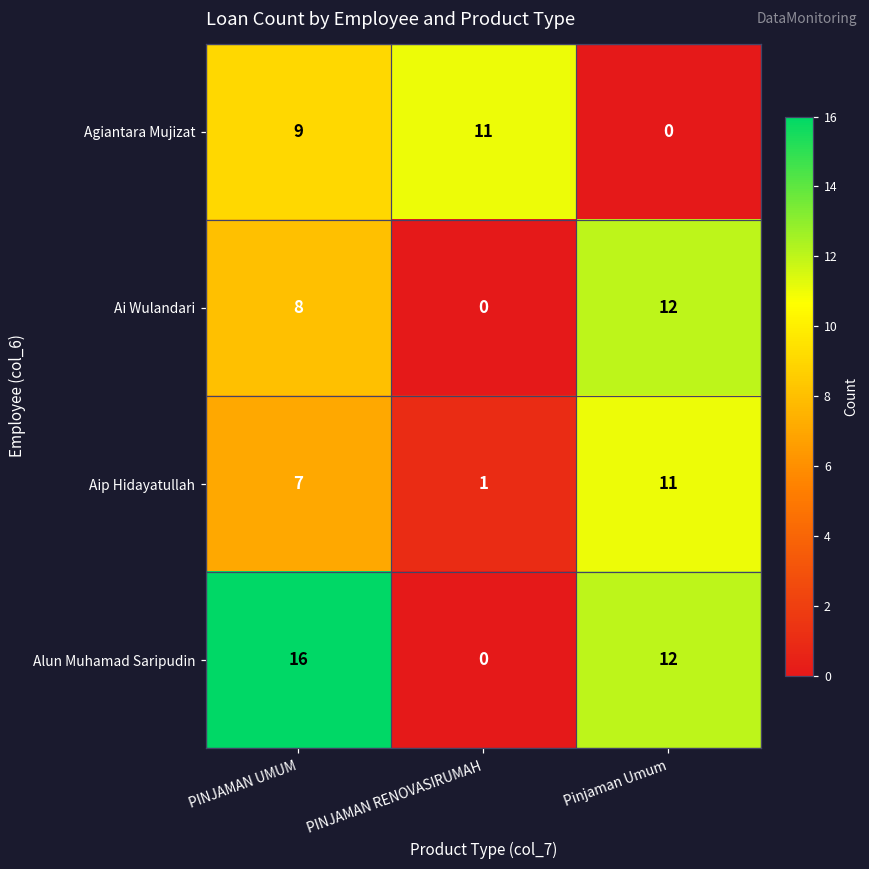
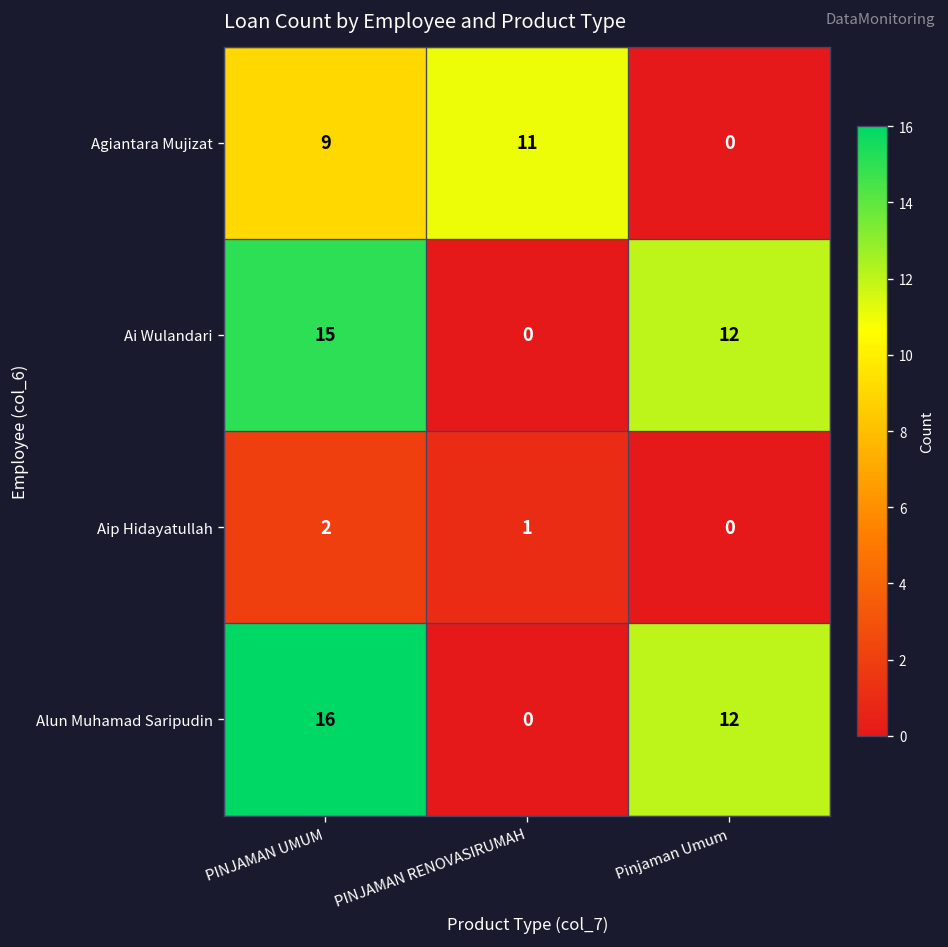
Ai Wulandari, PINJAMAN UMUM: 8 -> 15
Aip Hidayatullah, PINJAMAN UMUM: 7 -> 2
Aip Hidayatullah, Pinjaman Umum: 11 -> 0
